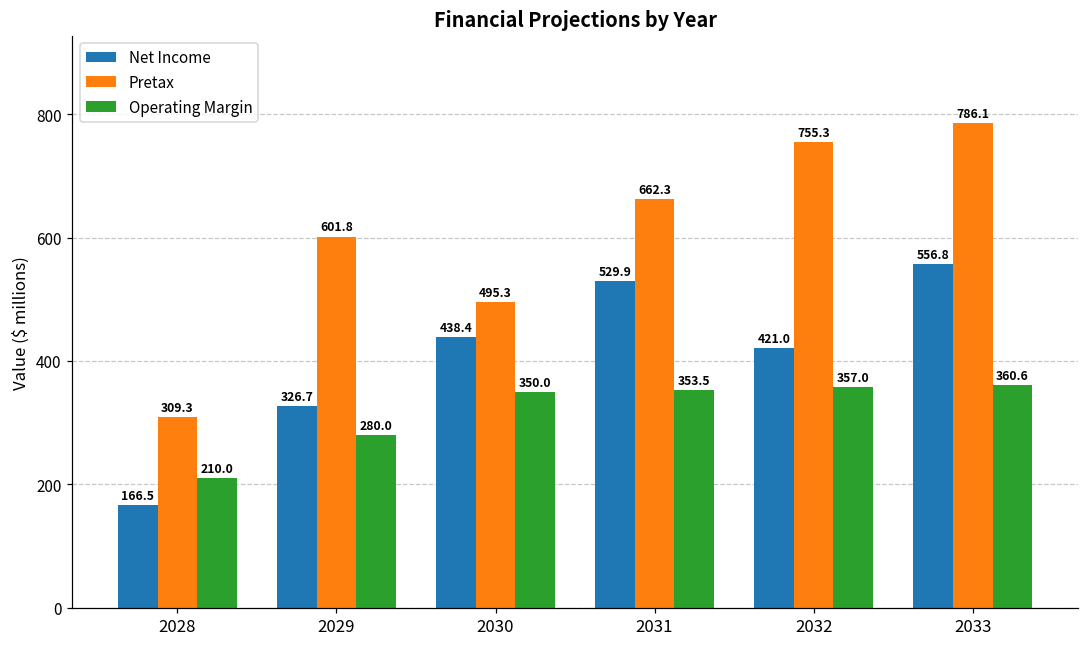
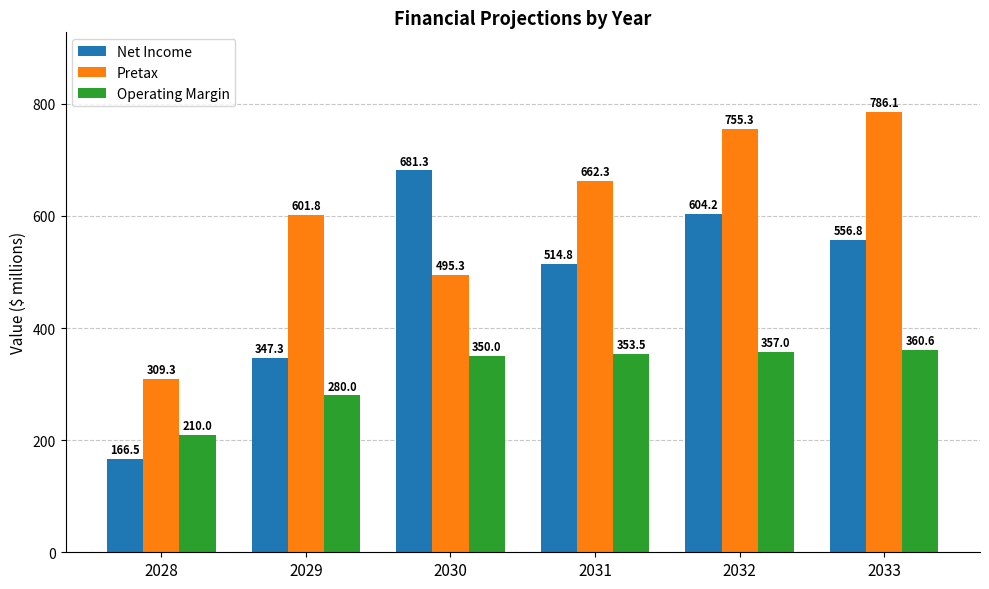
Net Income, 2029: 326.7 -> 347.3
Net Income, 2030: 438.4 -> 681.3
Net Income, 2031: 529.9 -> 514.8
Net Income, 2032: 421.0 -> 604.2
